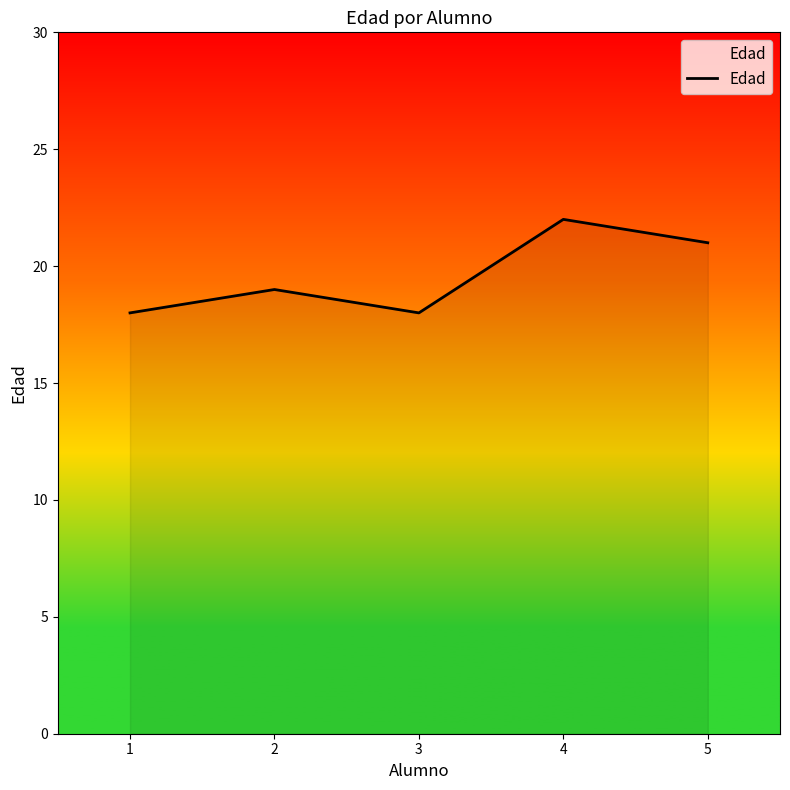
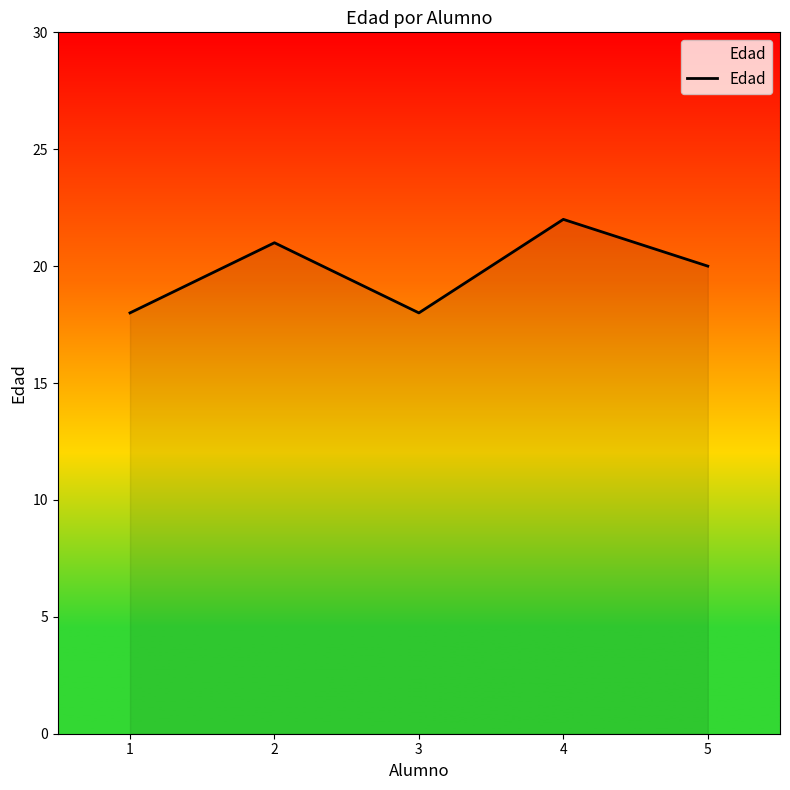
2: 19 -> 21
5: 21 -> 20
